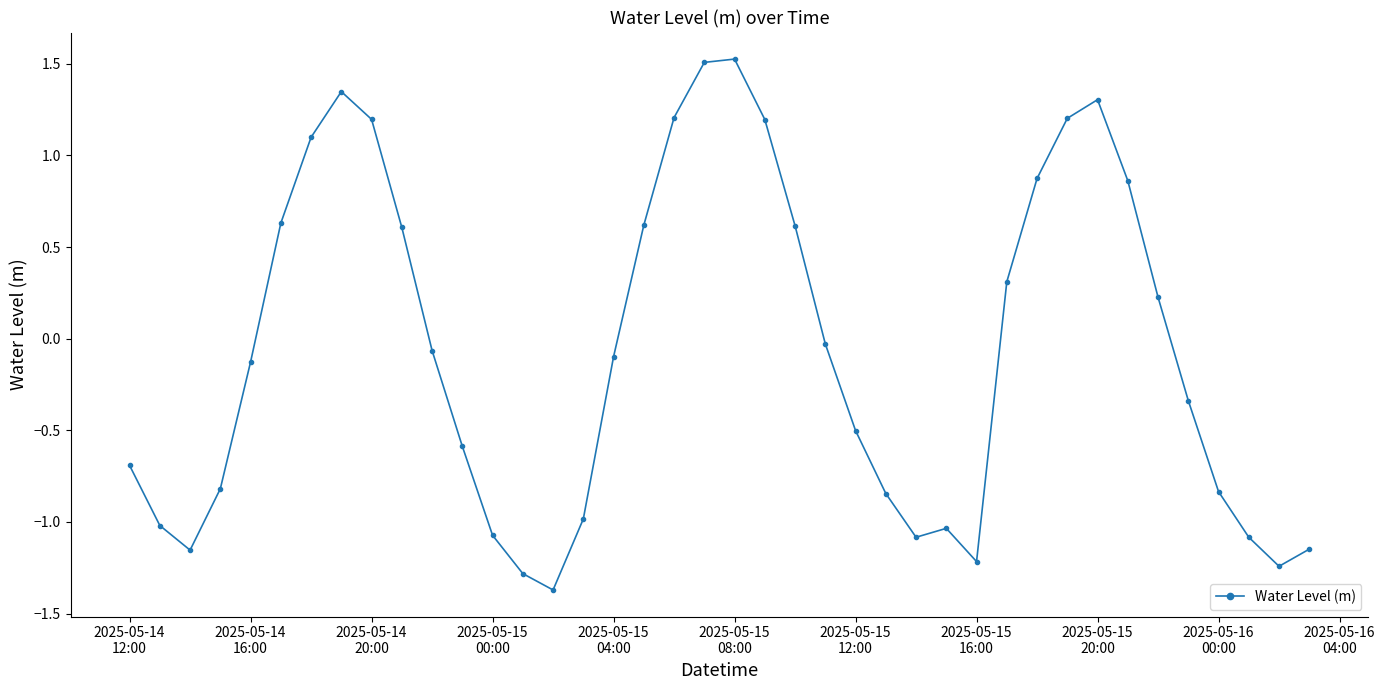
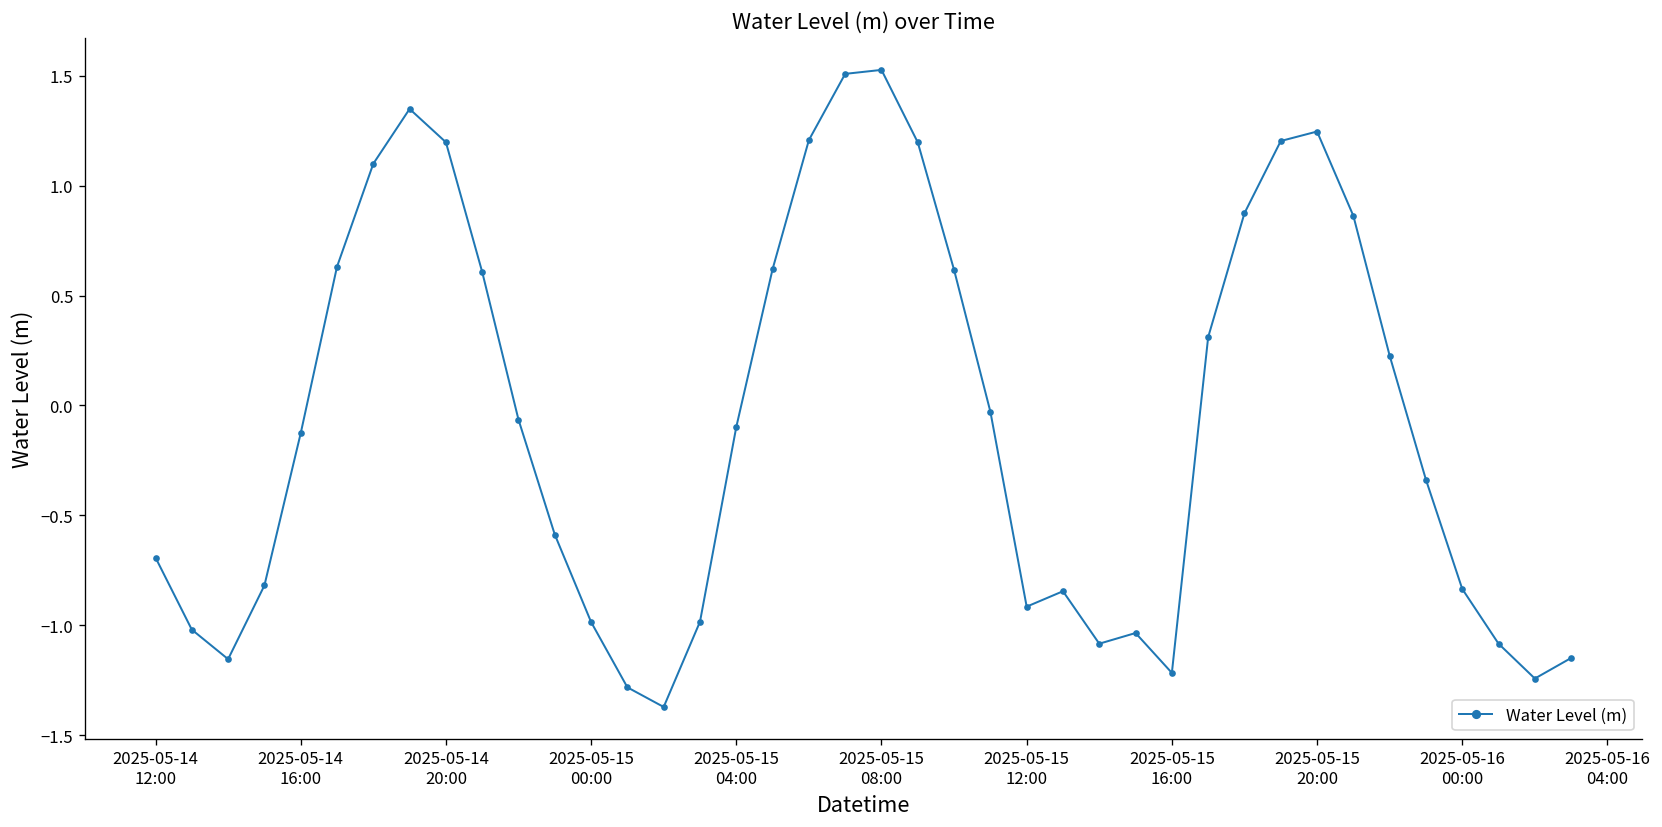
2025-05-15 00:00: -1.07 -> -0.98
2025-05-15 12:00: -0.50 -> -0.91
2025-05-15 20:00: 1.30 -> 1.25
